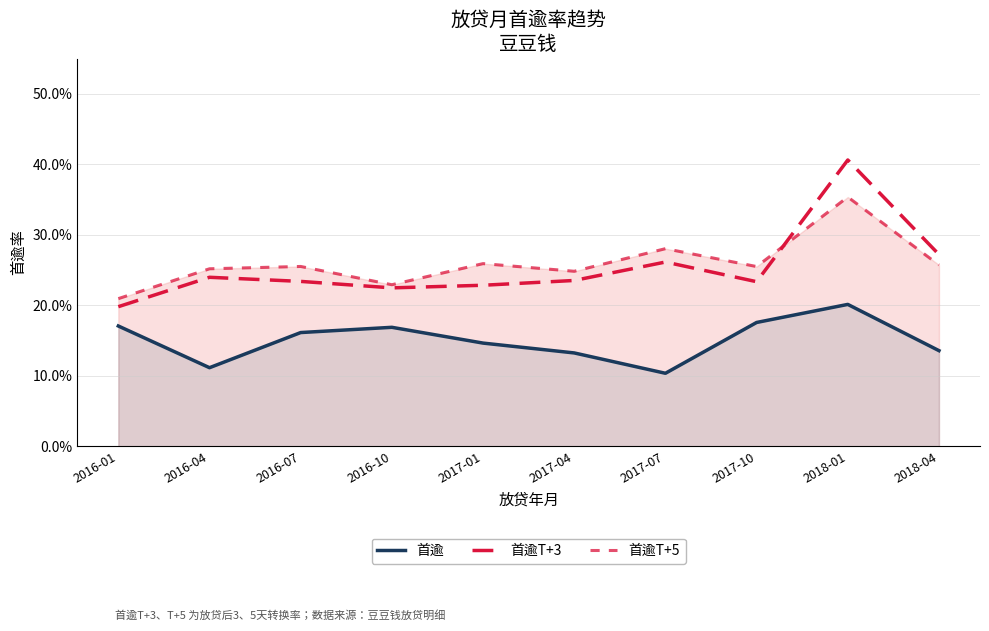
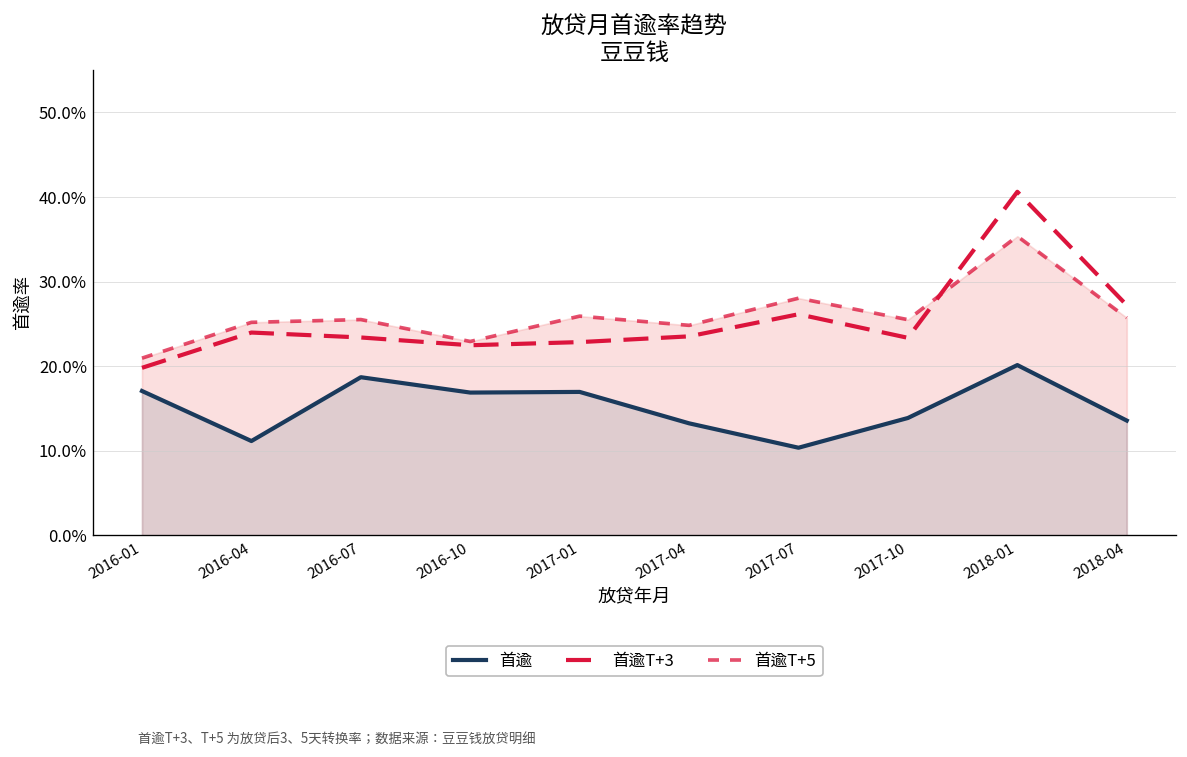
首逾, 2016-07: 16% -> 19%
首逾, 2017-01: 15% -> 17%
首逾, 2017-10: 18% -> 14%
